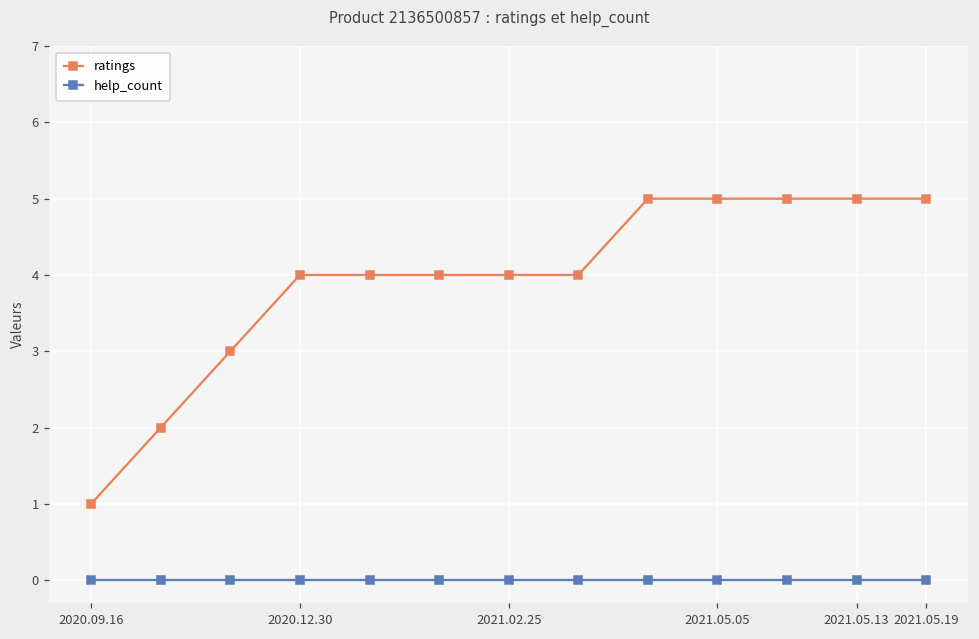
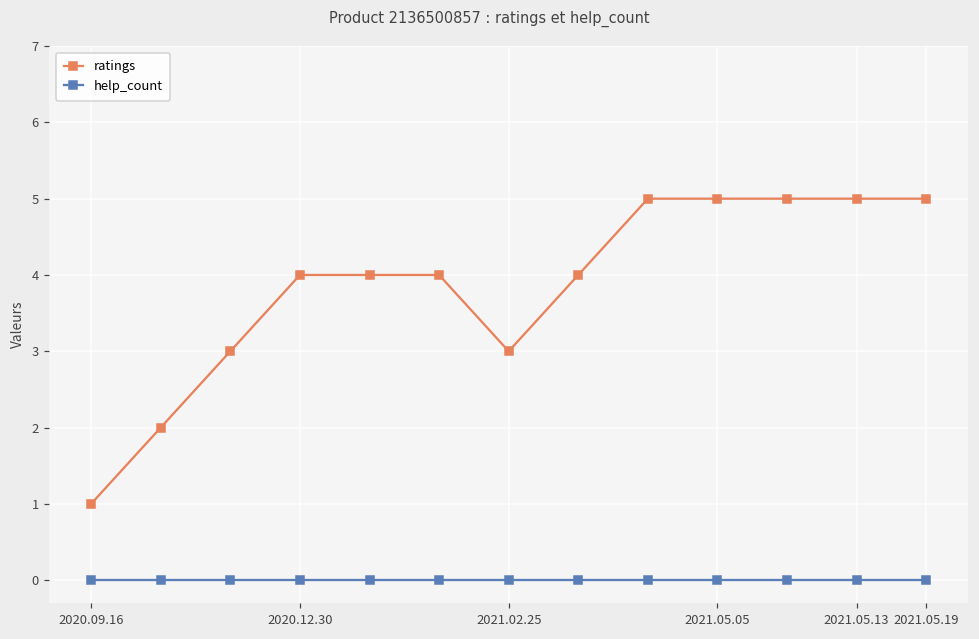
ratings, 2021.02.25: 4 -> 3
